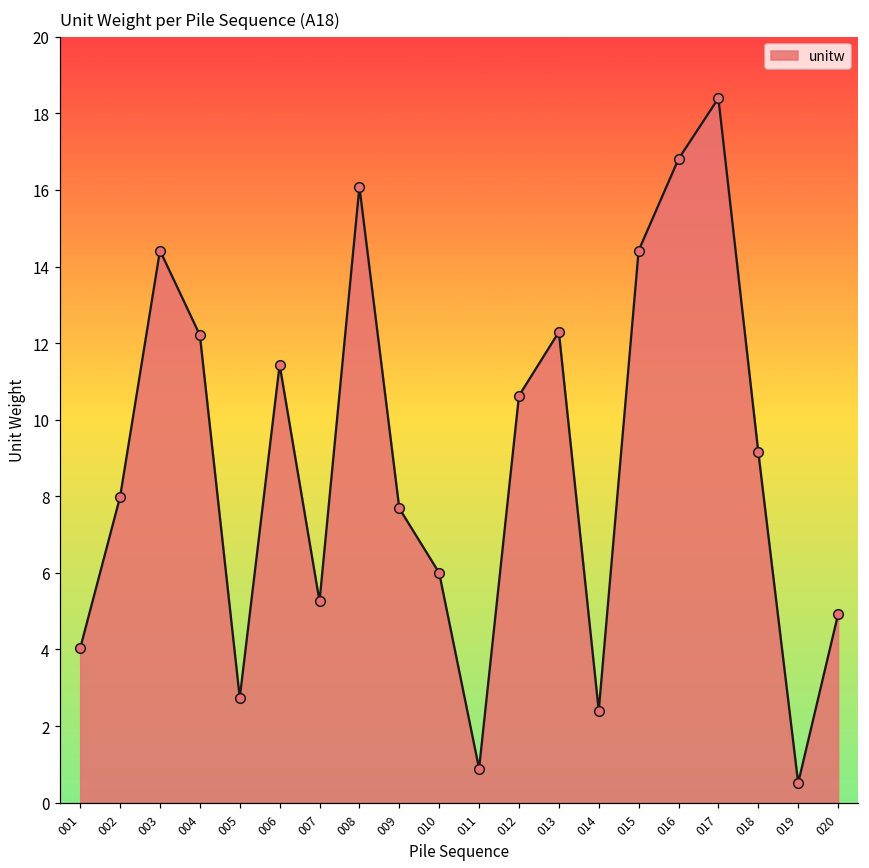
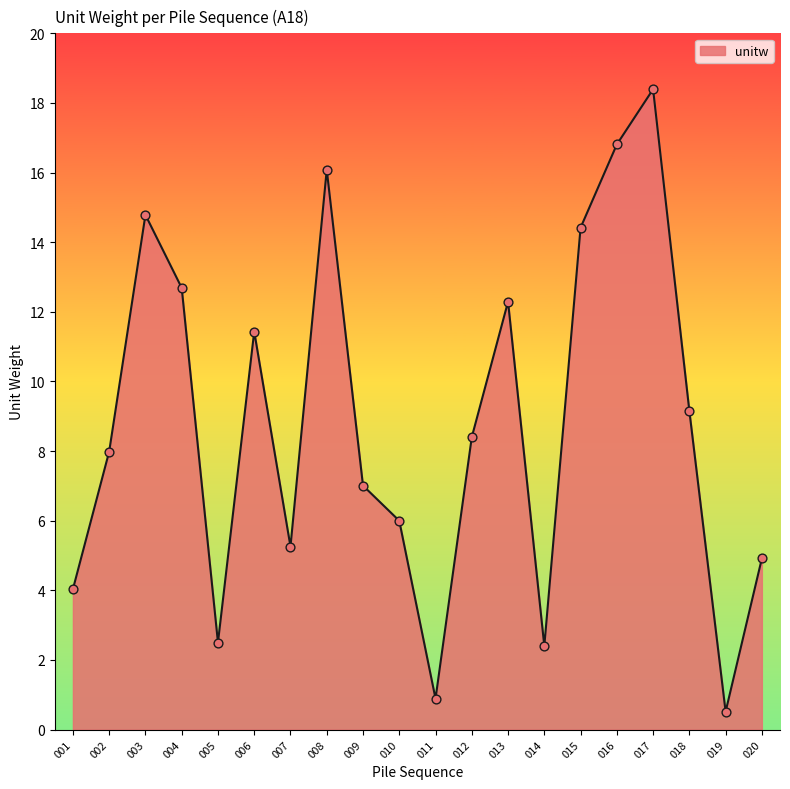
003: 14.4 -> 14.8
004: 12.2 -> 12.7
005: 2.7 -> 2.5
009: 7.7 -> 7.0
012: 10.6 -> 8.4
